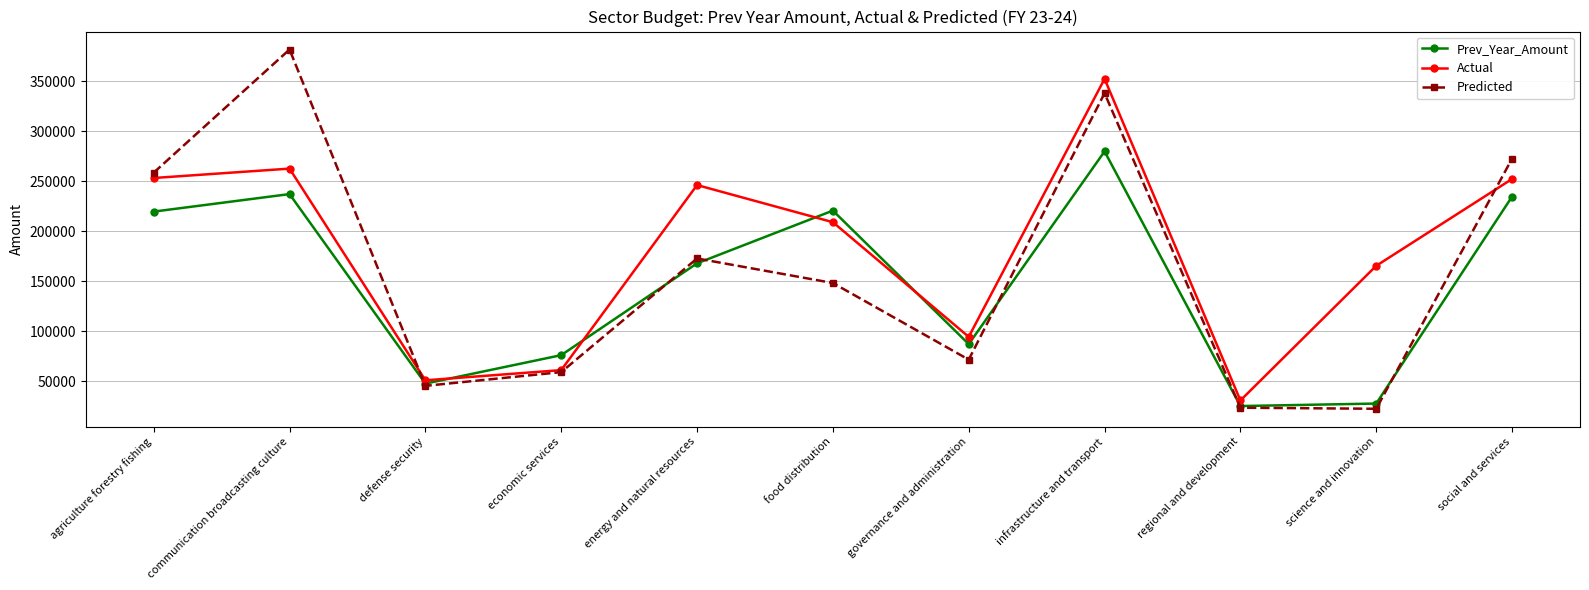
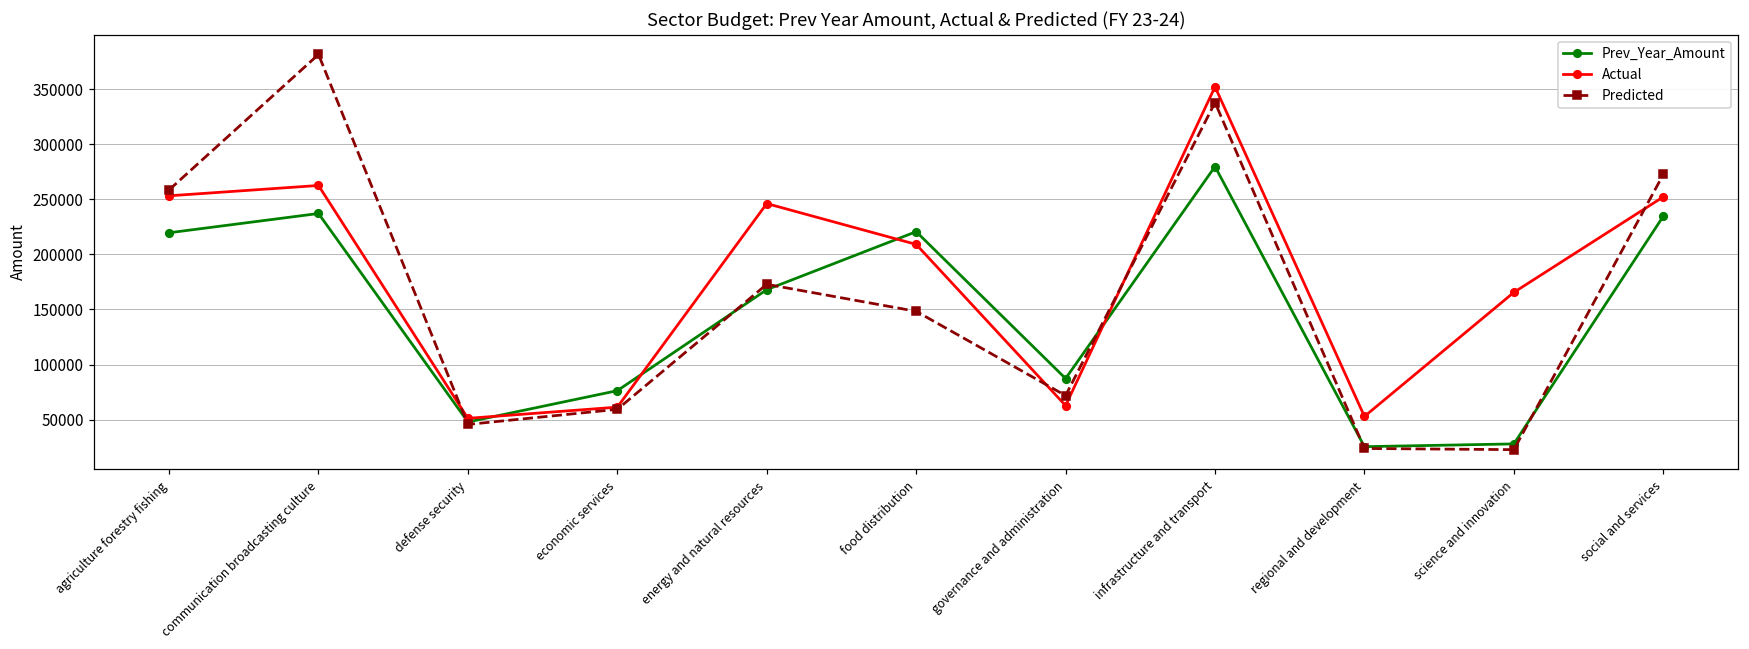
Actual, governance and administration: 95000 -> 63000
Actual, regional and development: 31000 -> 53000
